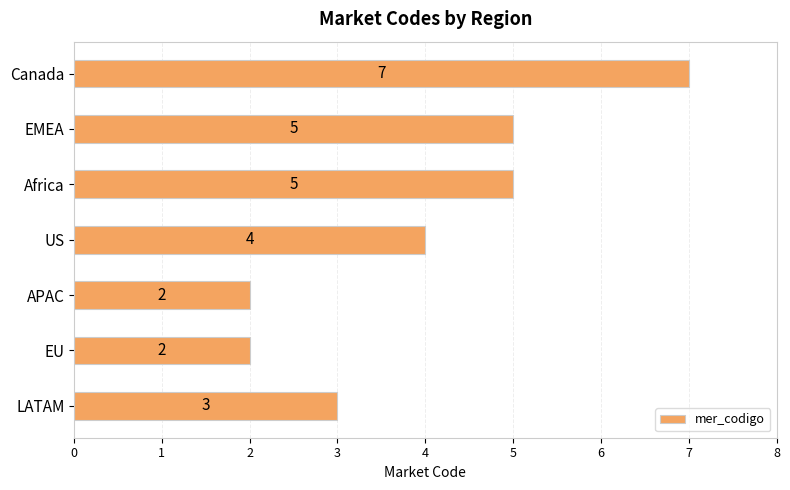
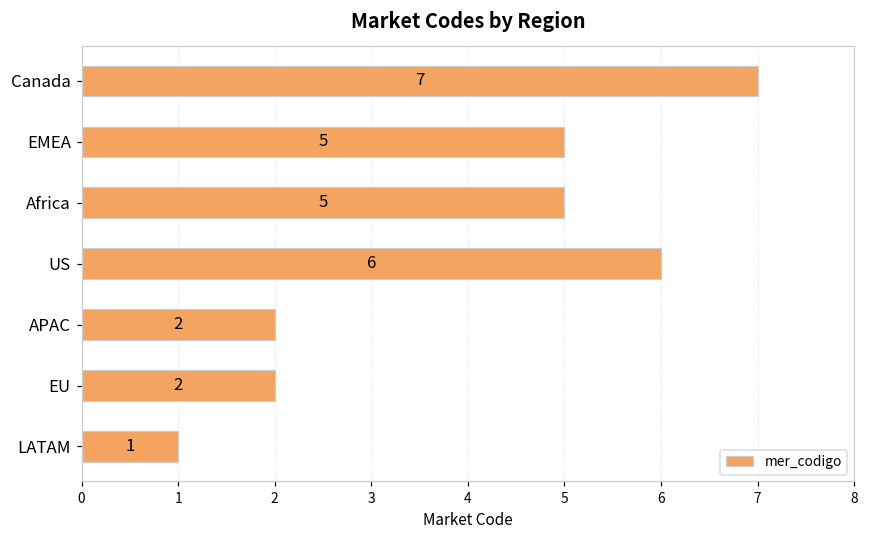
US: 4 -> 6
LATAM: 3 -> 1
